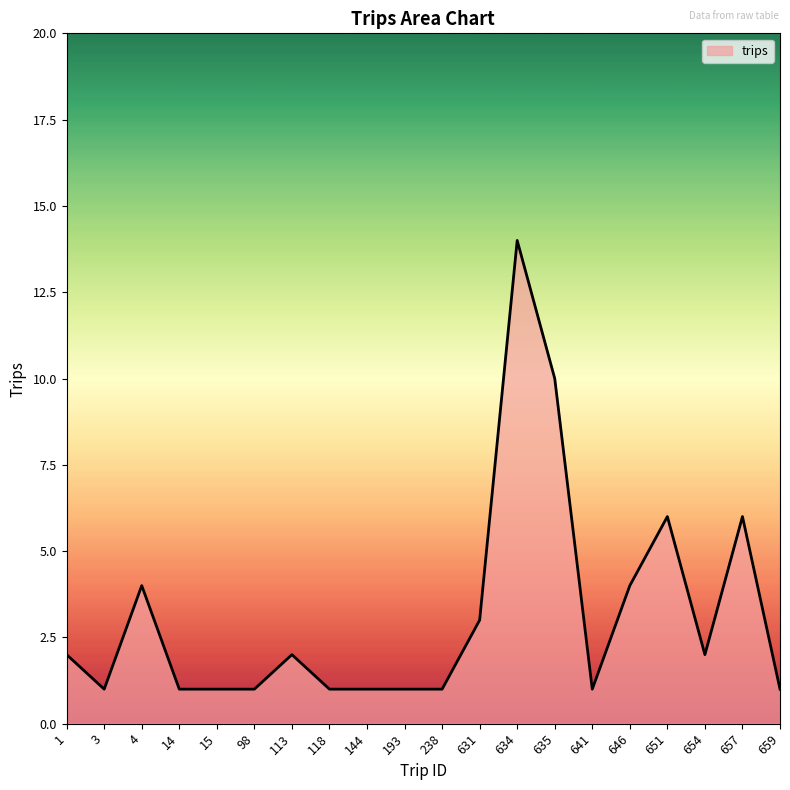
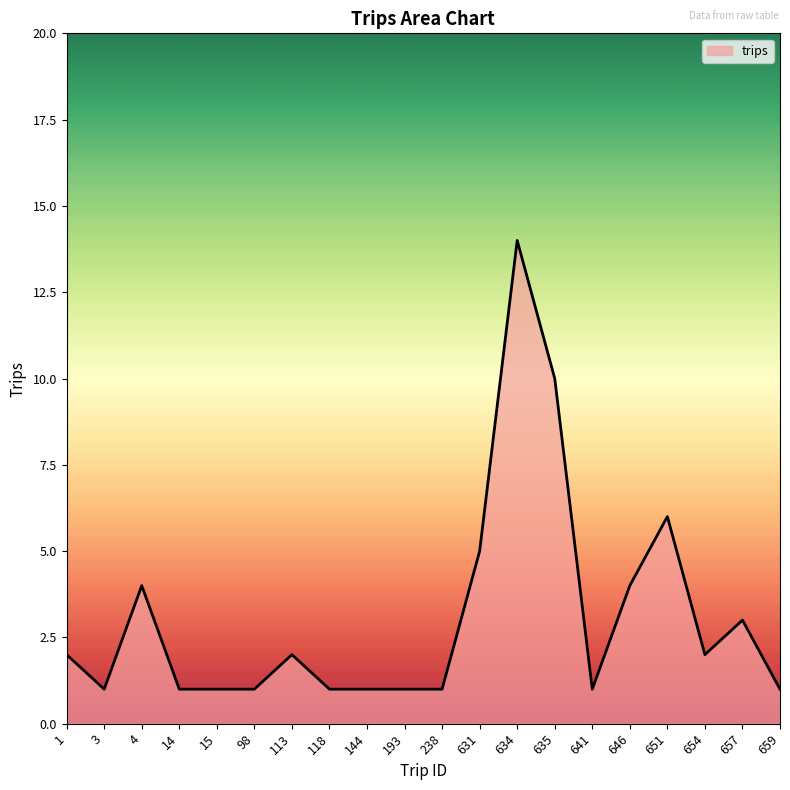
631: 3 -> 5
657: 6 -> 3
